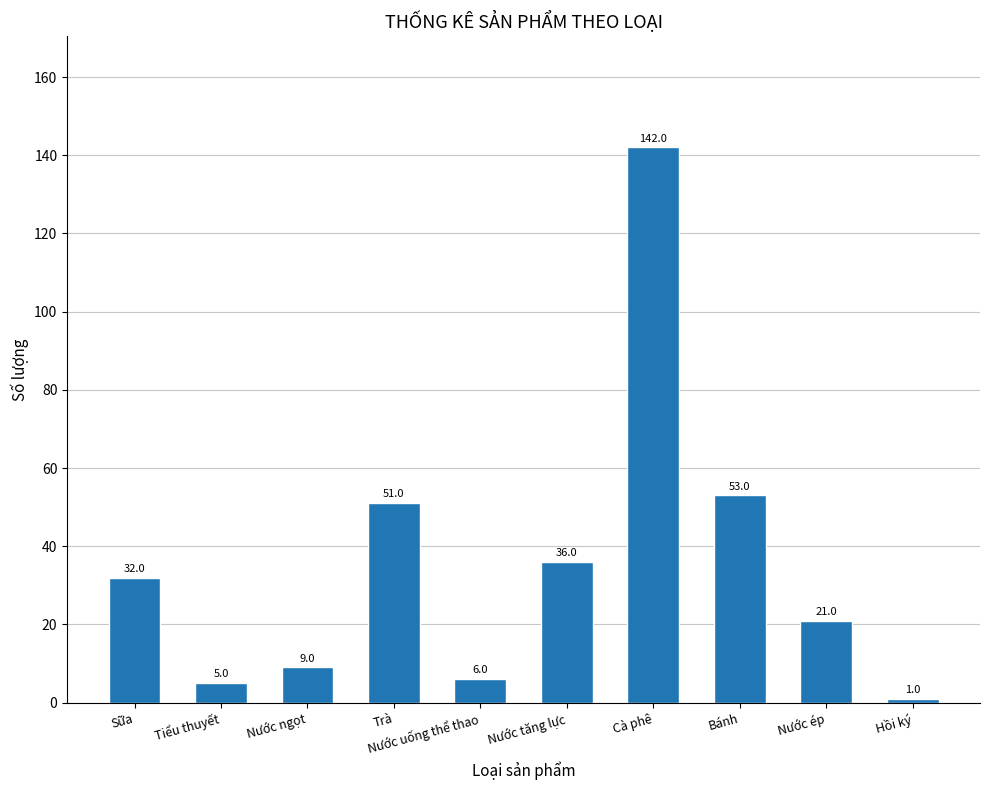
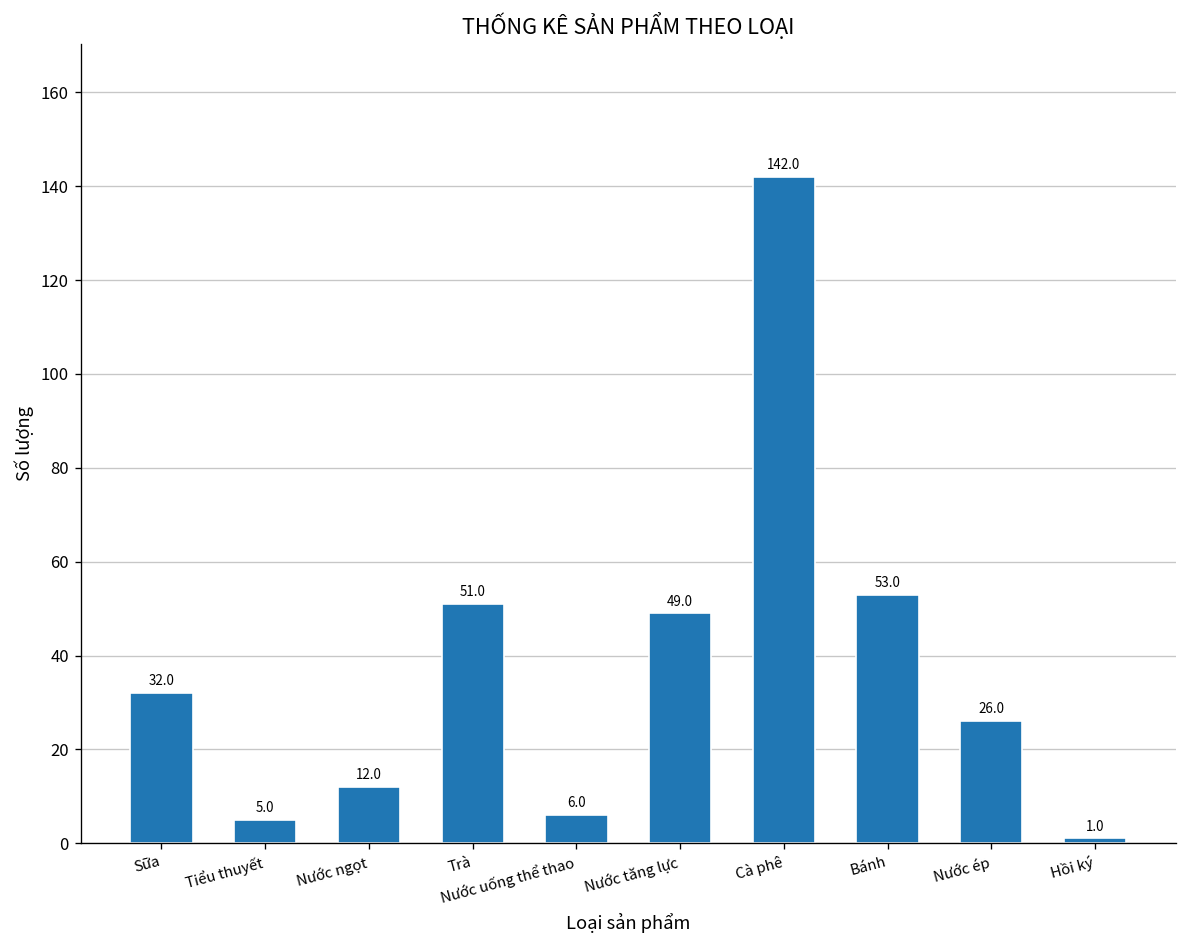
Nước ngọt: 9.0 -> 12.0
Nước tăng lực: 36.0 -> 49.0
Nước ép: 21.0 -> 26.0
